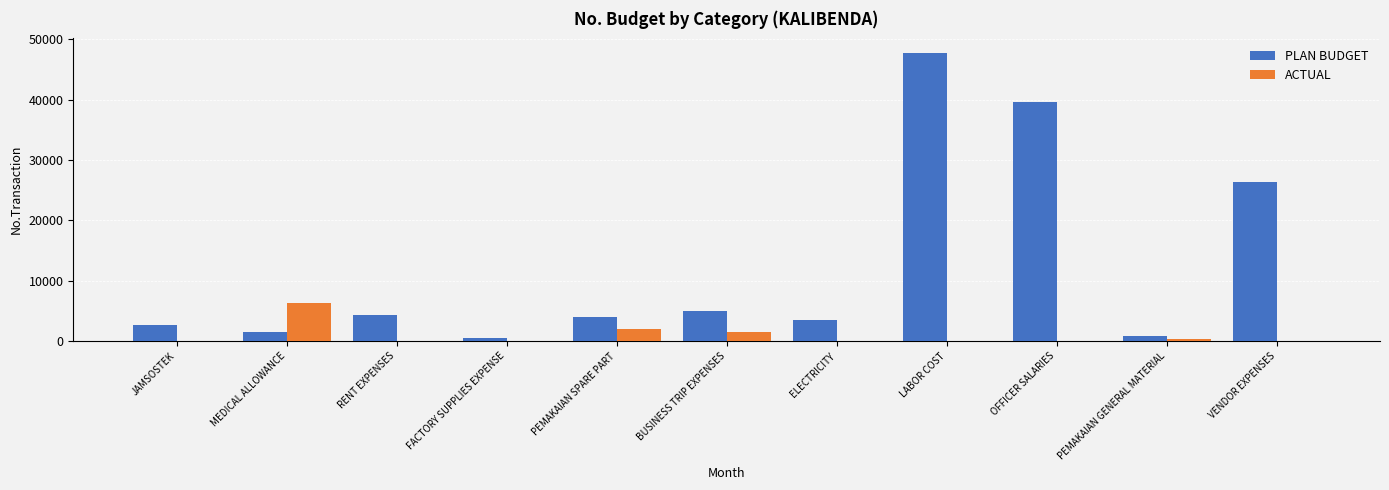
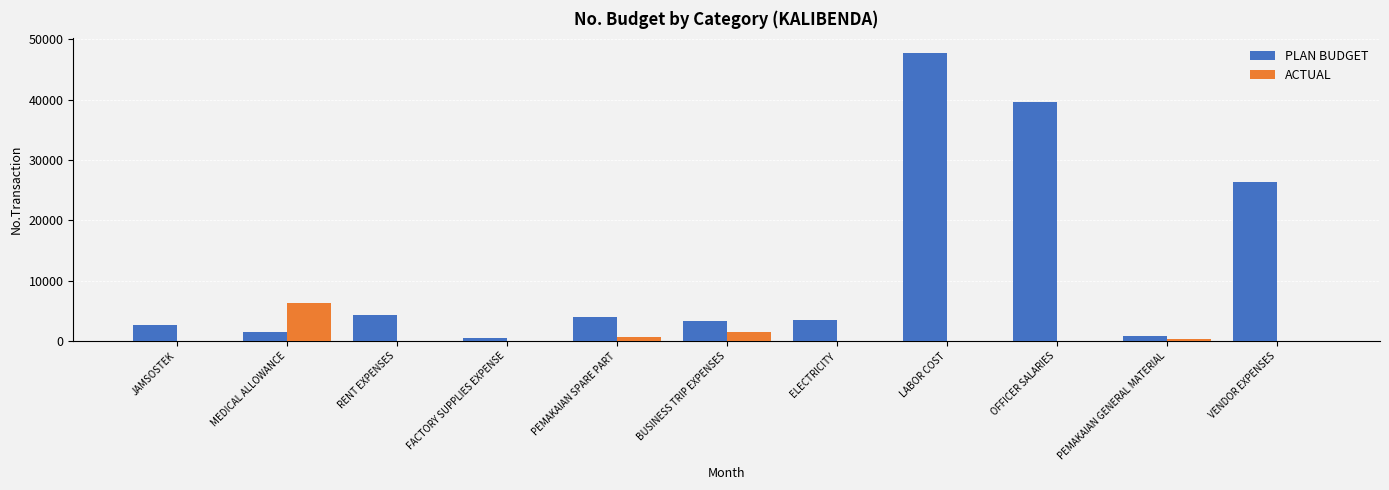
ACTUAL, PEMAKAIAN SPARE PART: 2000 -> 1000
PLAN BUDGET, BUSINESS TRIP EXPENSES: 5000 -> 3000
